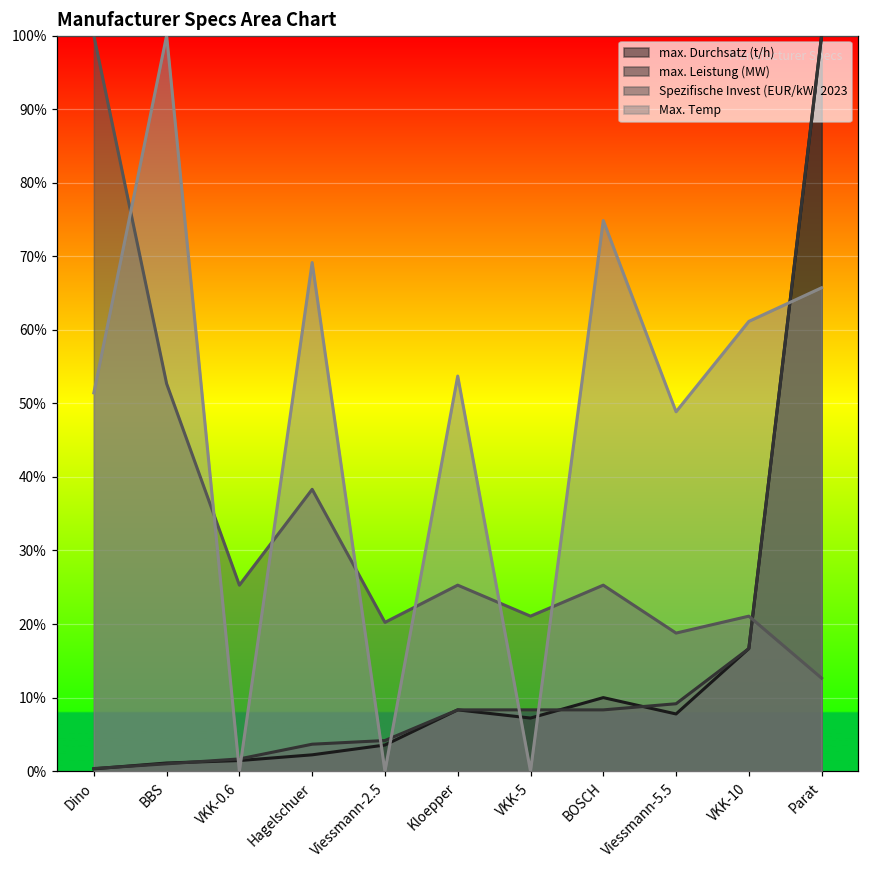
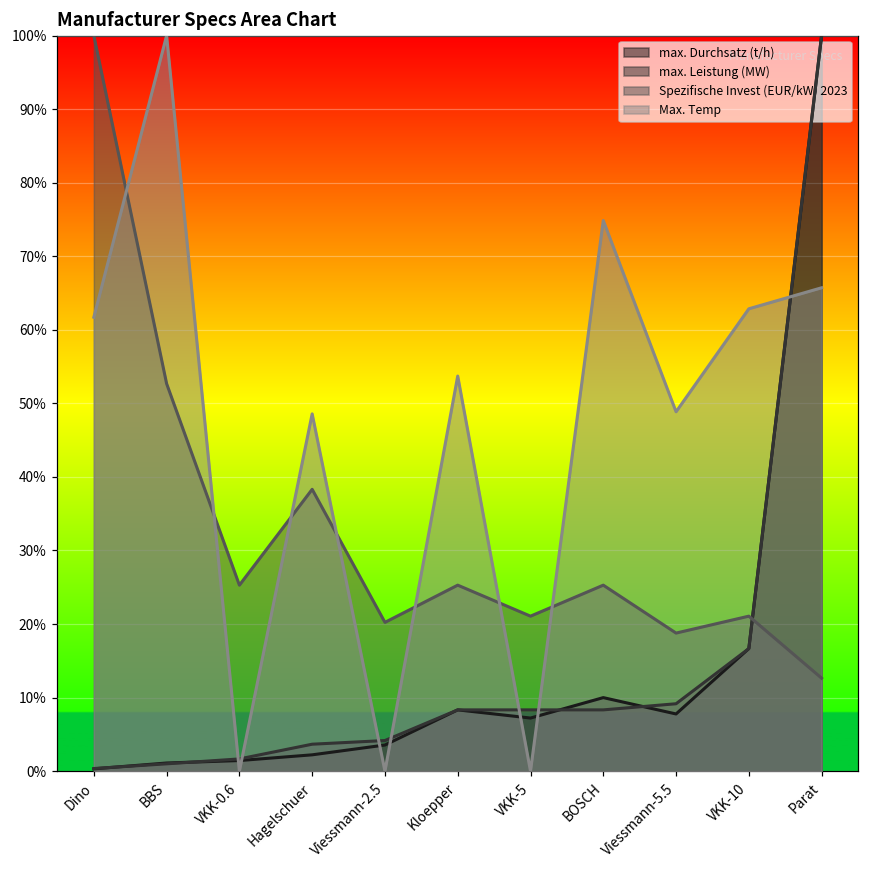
Max. Temp, Dino: 51% -> 62%
Max. Temp, Hagelschuer: 69% -> 49%
Max. Temp, VKK-10: 61% -> 63%
